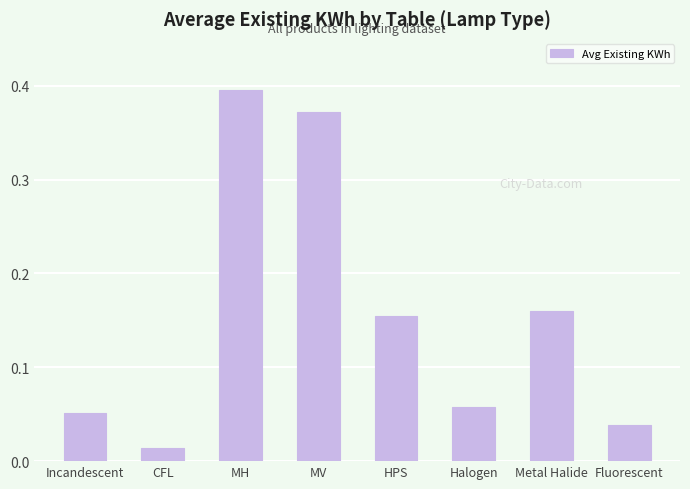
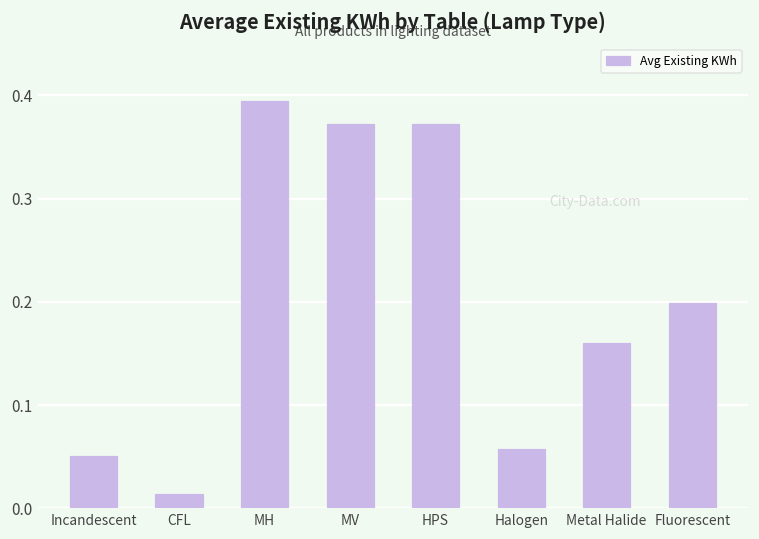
HPS: 0.16 -> 0.37
Fluorescent: 0.04 -> 0.20
